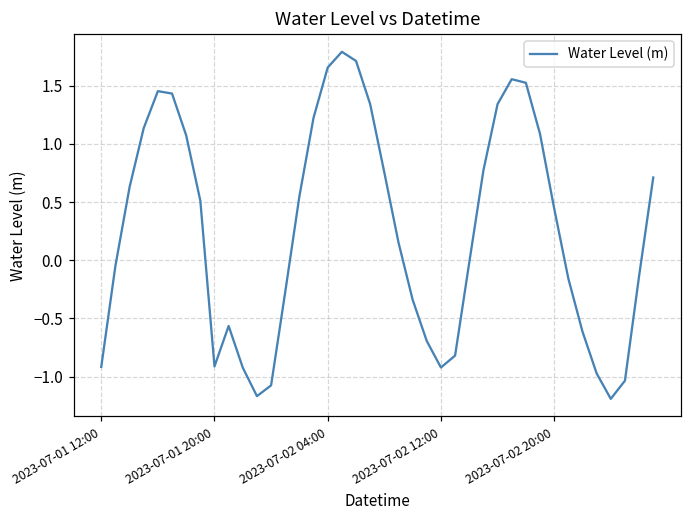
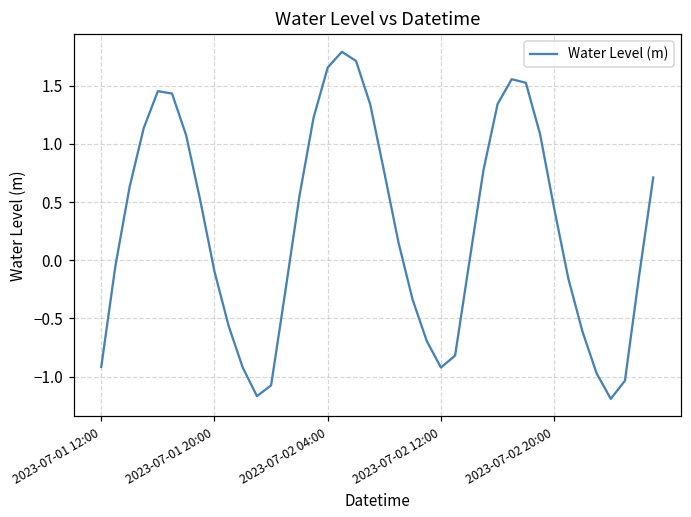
2023-07-01 20:00: -0.91 -> -0.10
